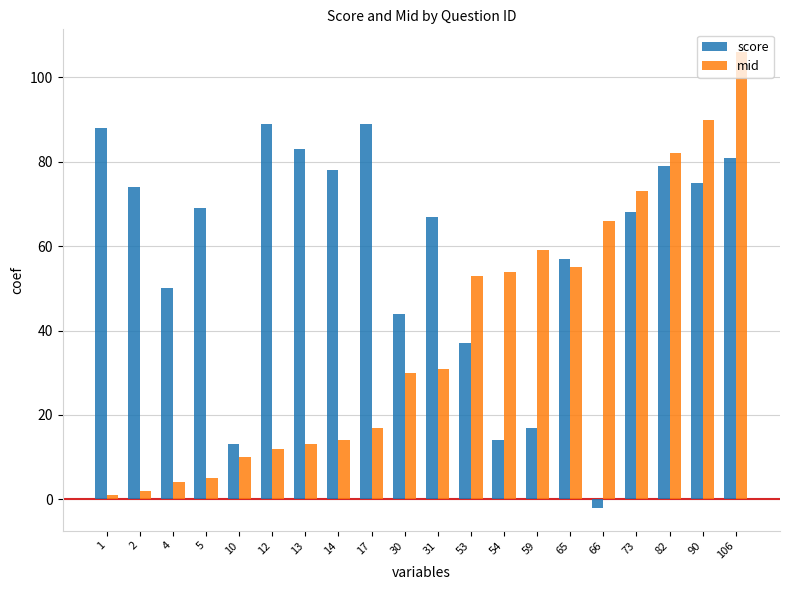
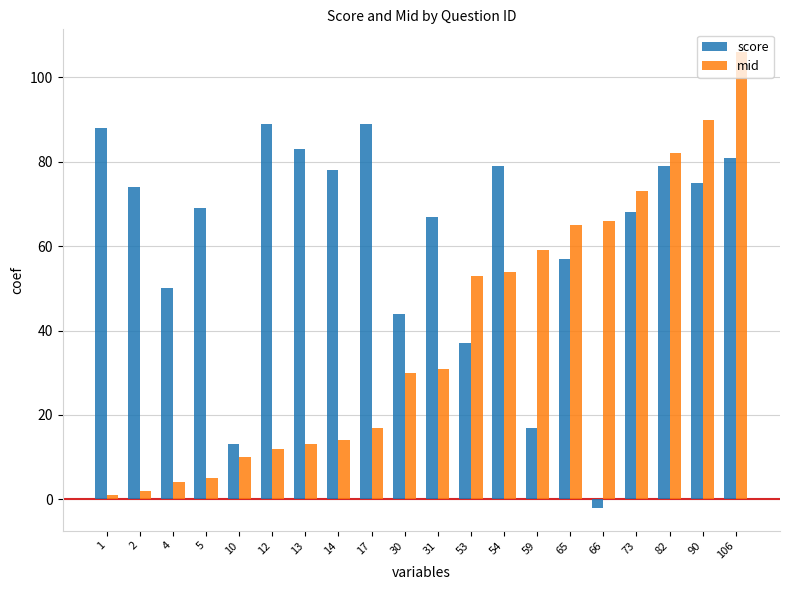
score, 54: 14 -> 79
mid, 65: 55 -> 65
